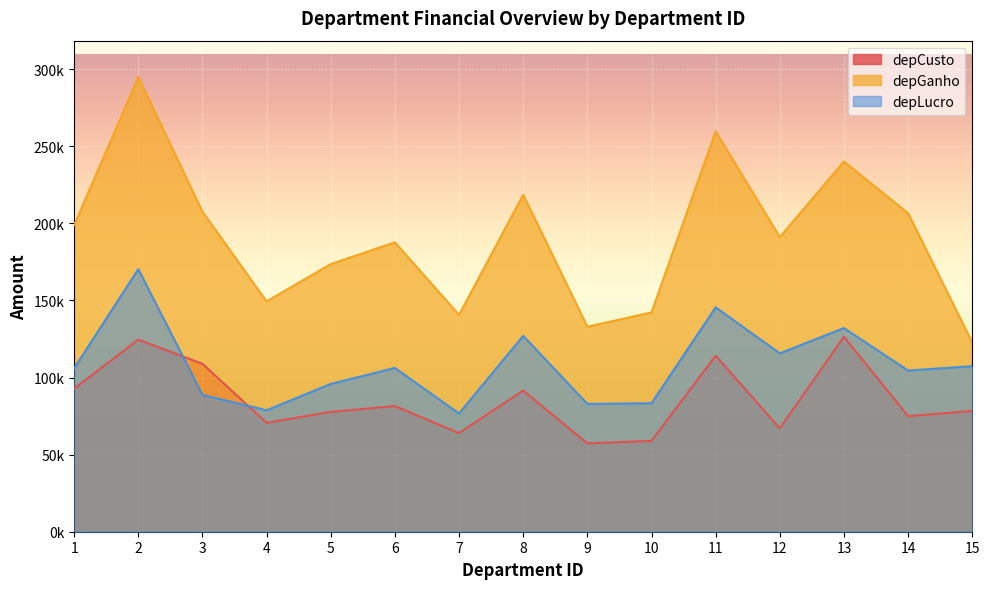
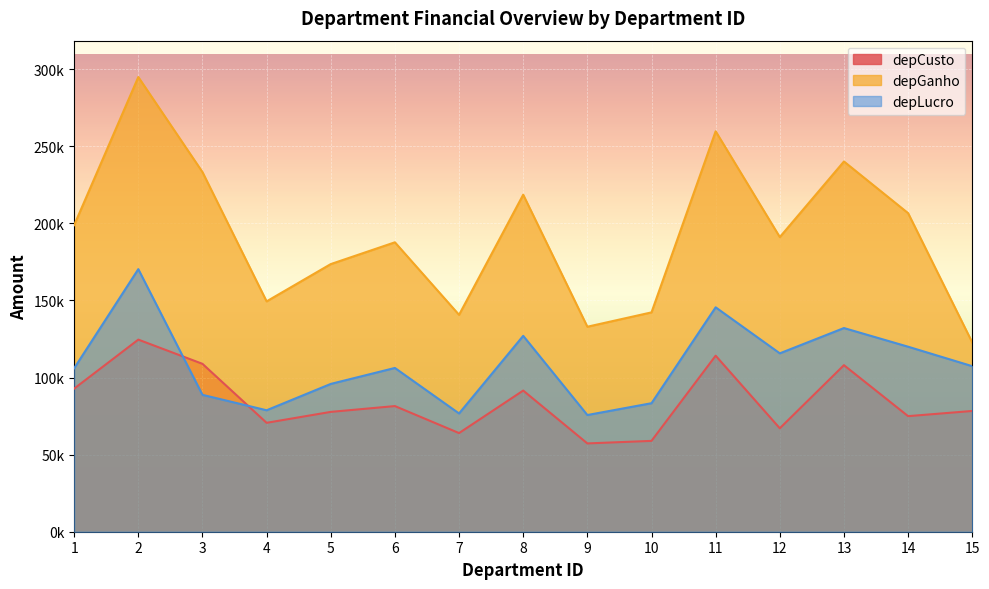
depGanho, 3: 208000 -> 233000
depLucro, 9: 83000 -> 76000
depCusto, 13: 126000 -> 108000
depLucro, 14: 105000 -> 120000
